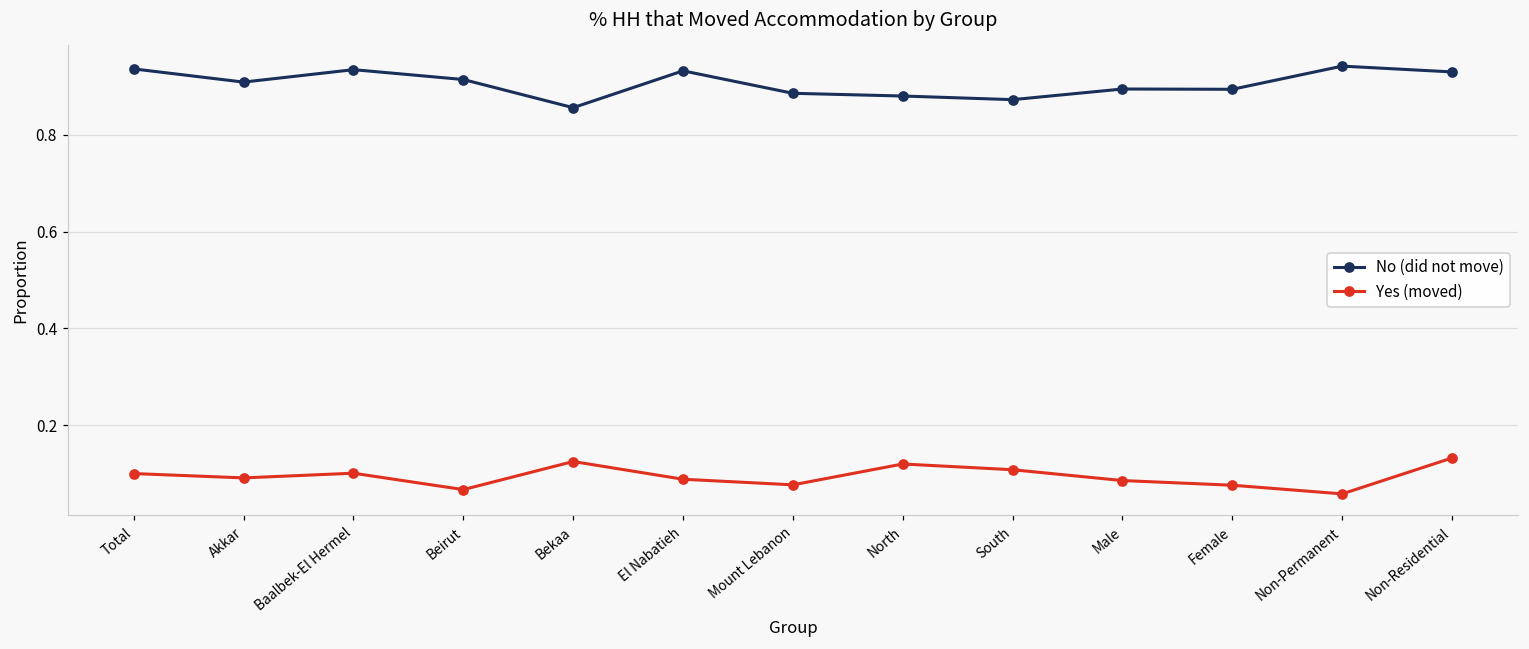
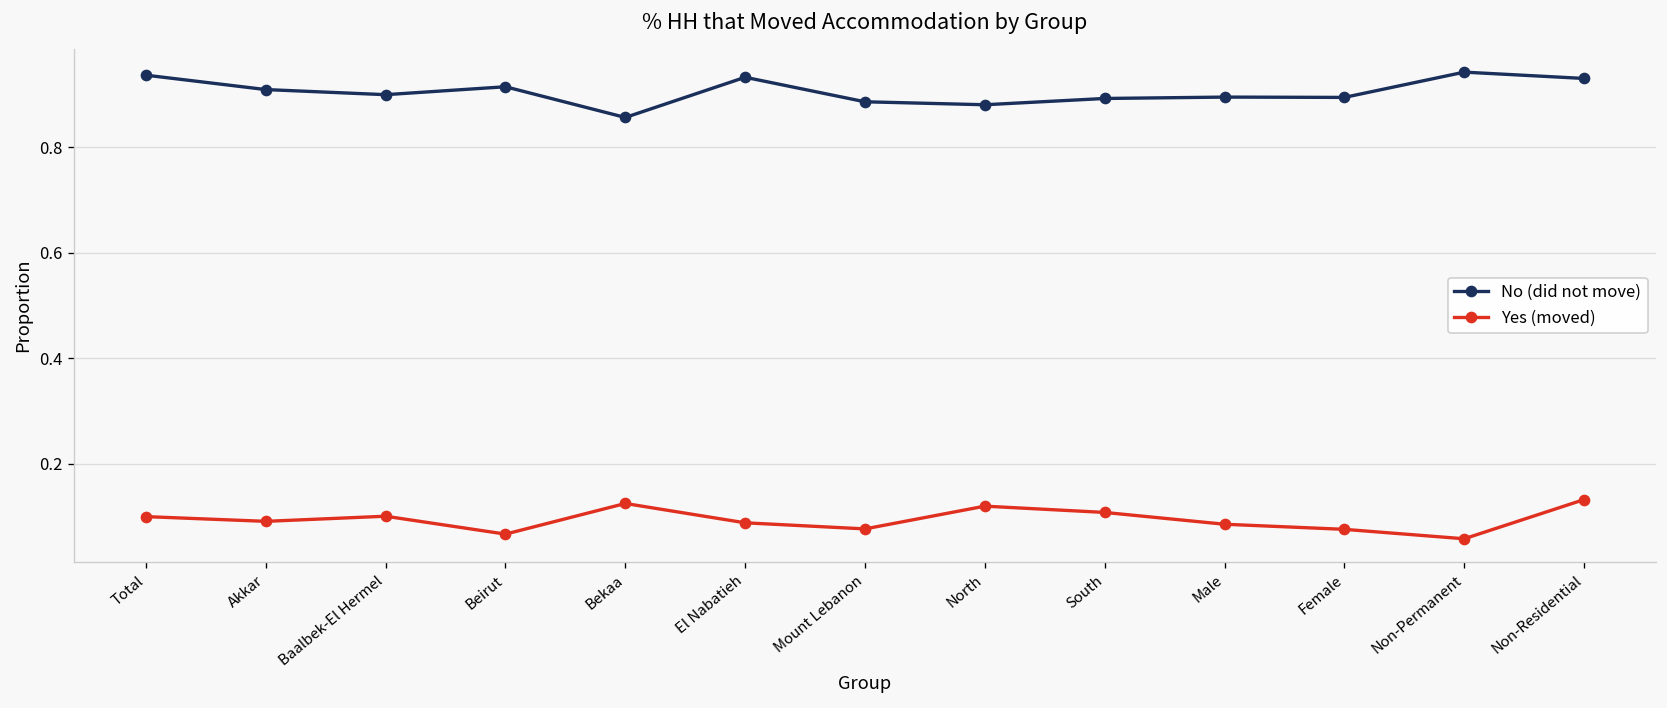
No (did not move), Baalbek-El Hermel: 0.93 -> 0.90
No (did not move), South: 0.87 -> 0.89
